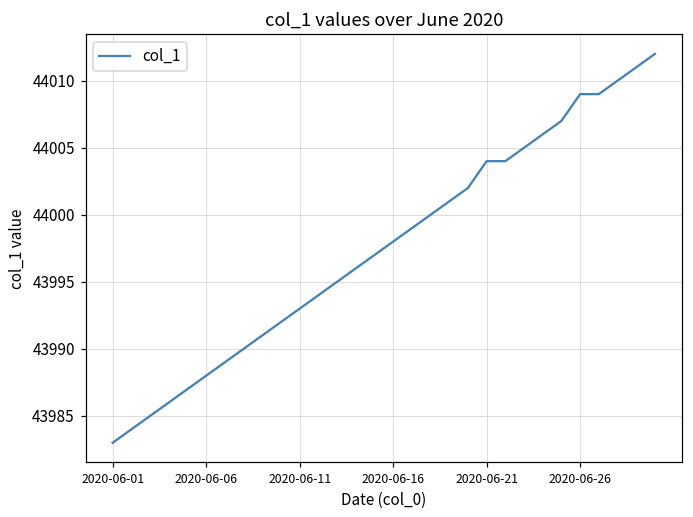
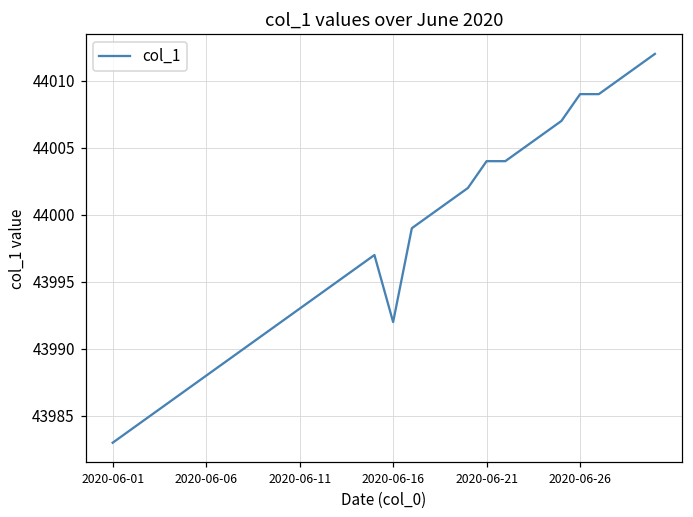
2020-06-16: 43998 -> 43992
